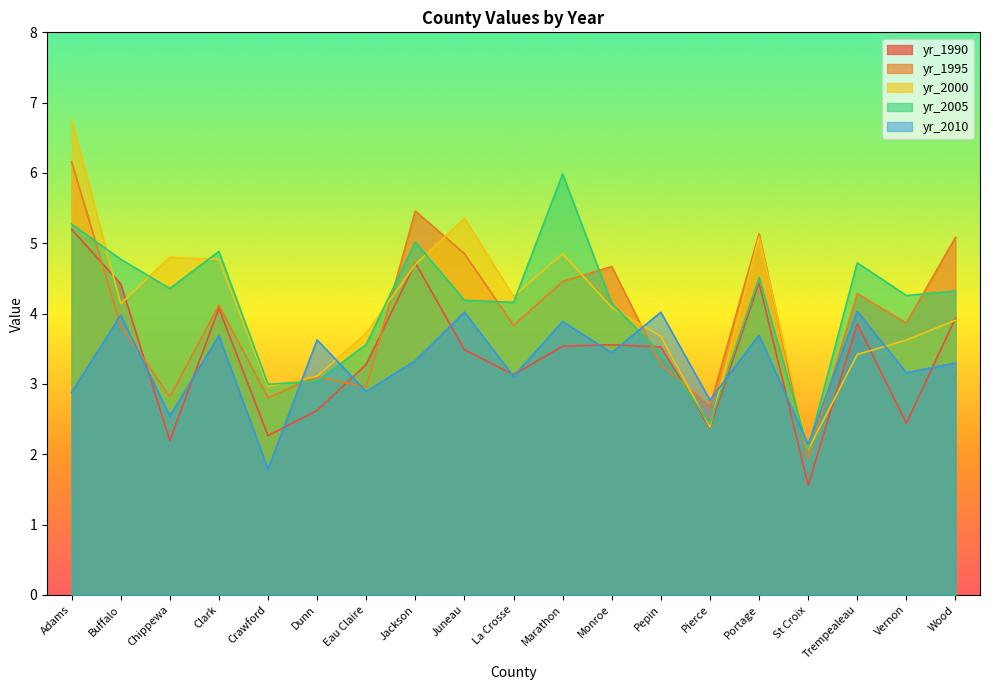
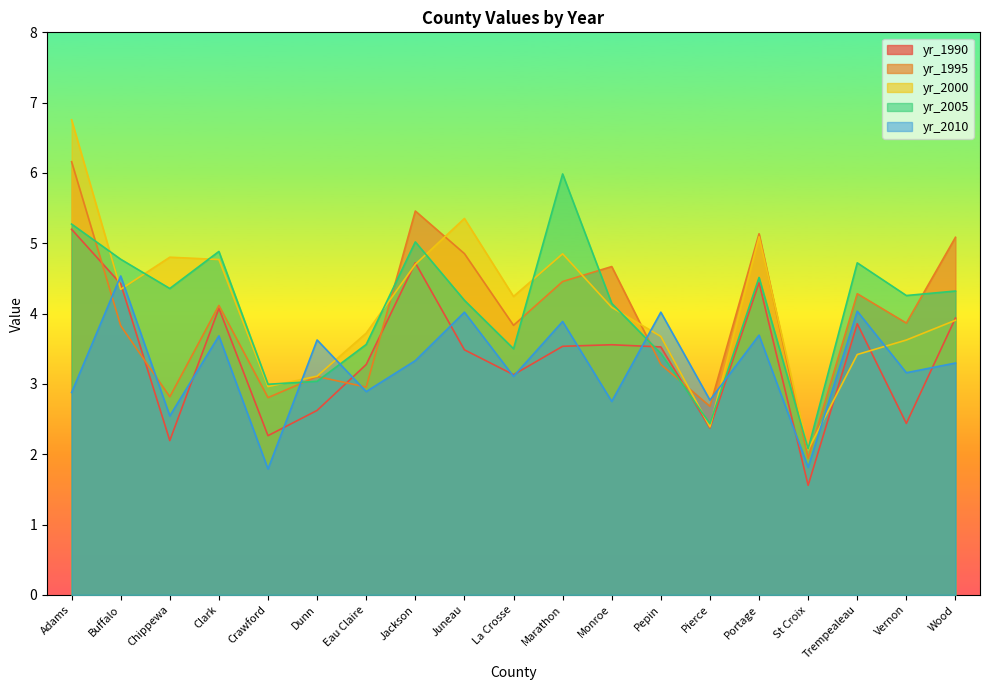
yr_2000, Buffalo: 4.1 -> 4.3
yr_2010, Buffalo: 4.0 -> 4.5
yr_2005, La Crosse: 4.2 -> 3.5
yr_2010, Monroe: 3.4 -> 2.8
yr_2010, St Croix: 2.1 -> 1.8
